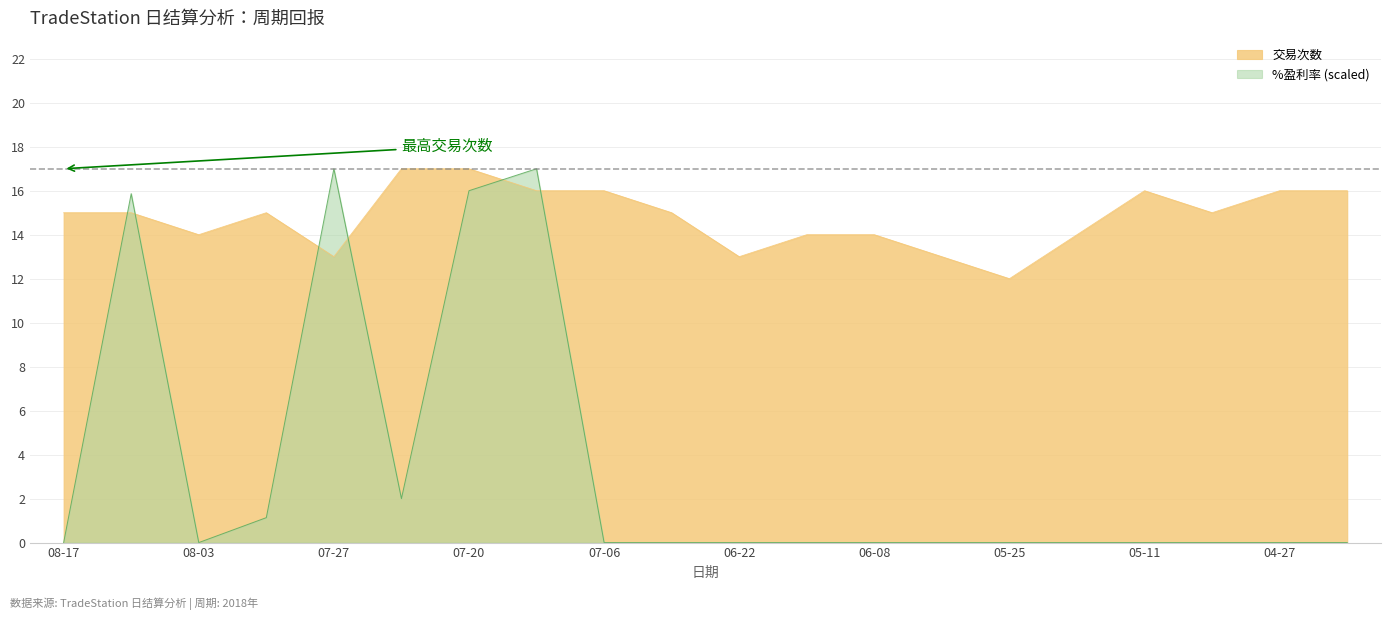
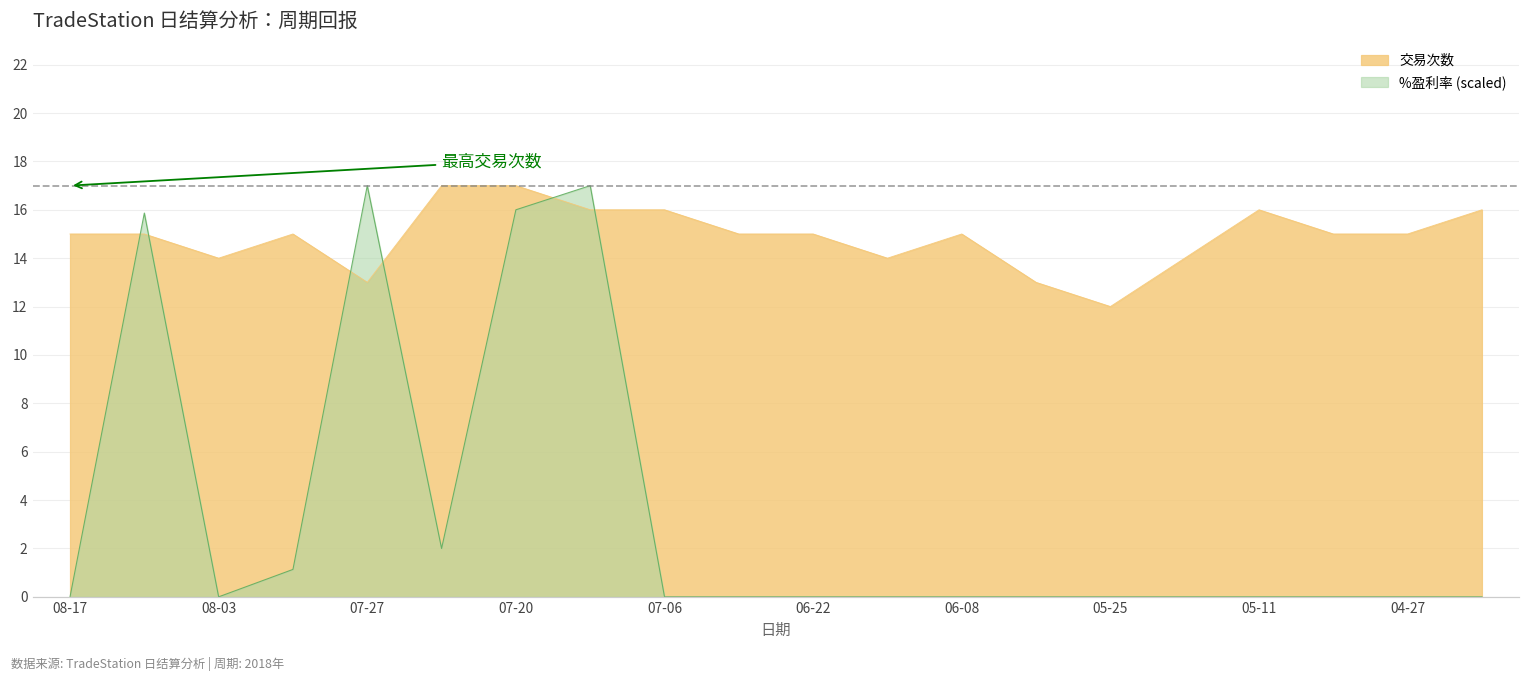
交易次数, 06-22: 13 -> 15
交易次数, 06-08: 14 -> 15
交易次数, 04-27: 16 -> 15
